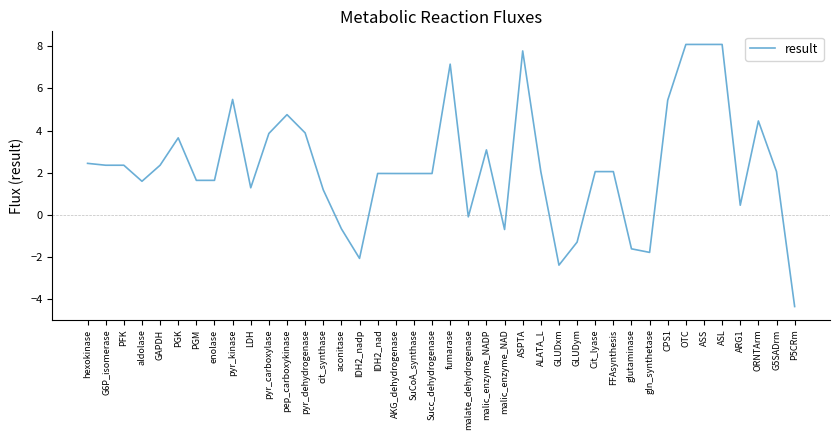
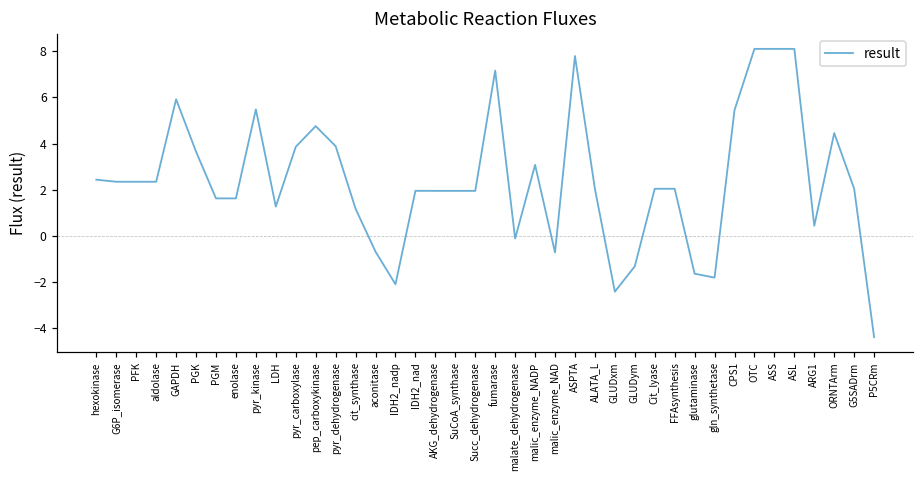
aldolase: 1.6 -> 2.3
GAPDH: 2.3 -> 5.9
